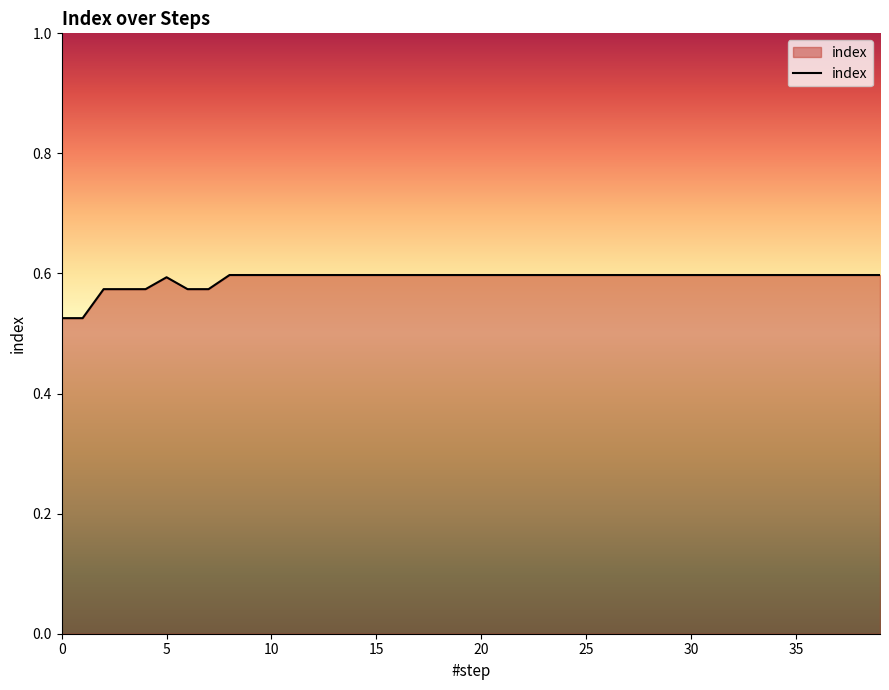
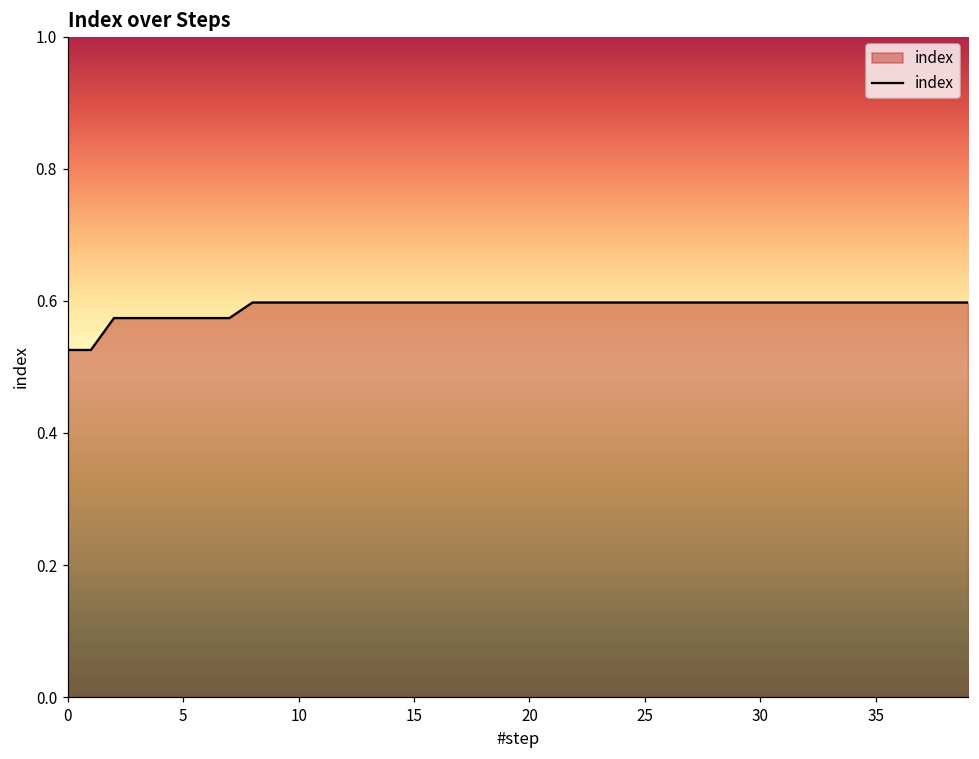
5: 0.59 -> 0.57
